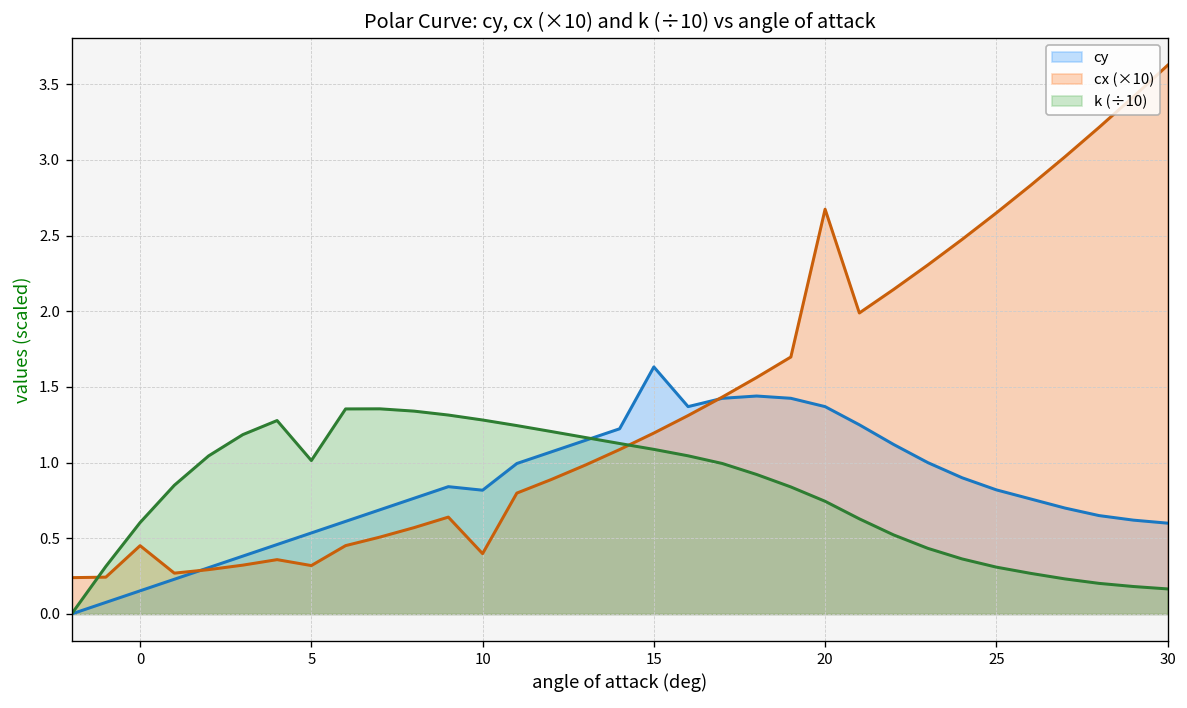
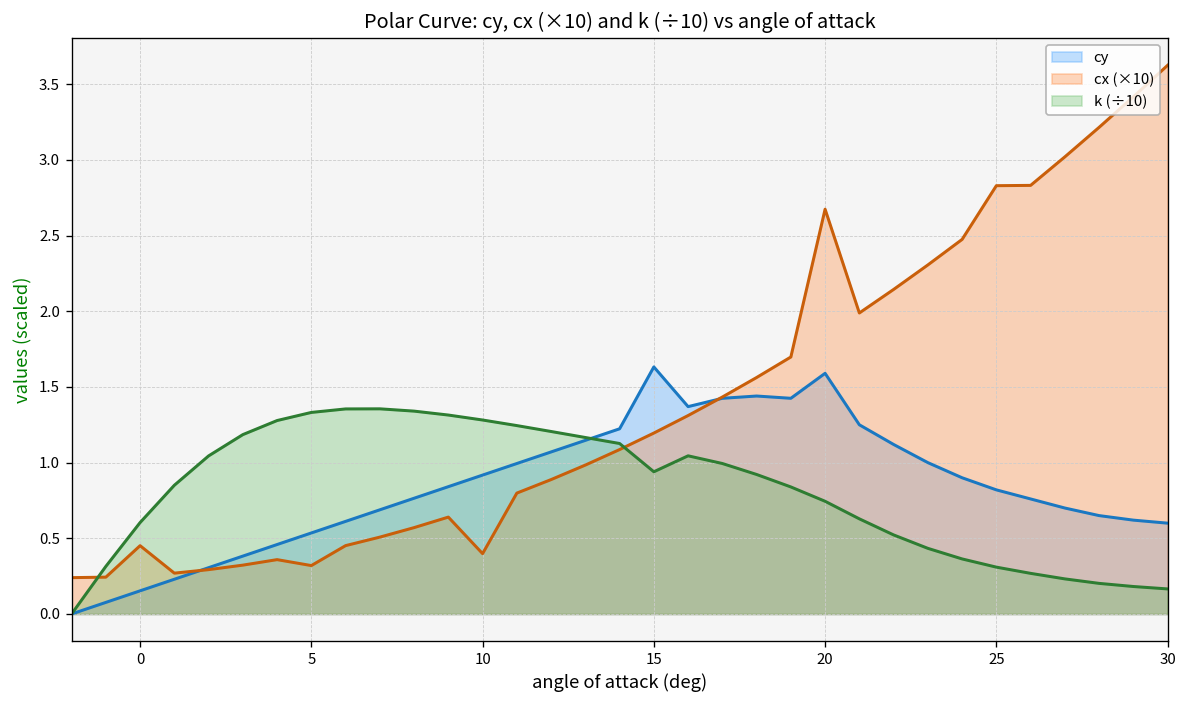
k (÷10), 5: 1.01 -> 1.33
cy, 10: 0.82 -> 0.92
k (÷10), 15: 1.09 -> 0.94
cy, 20: 1.37 -> 1.59
cx (×10), 25: 2.65 -> 2.83
